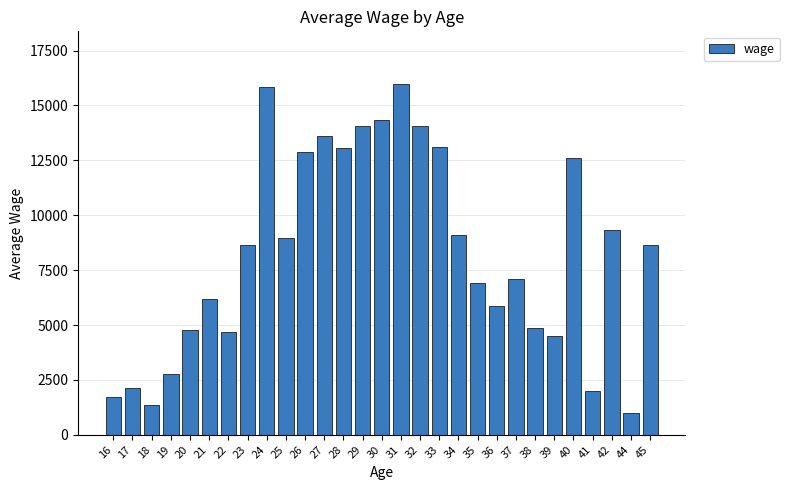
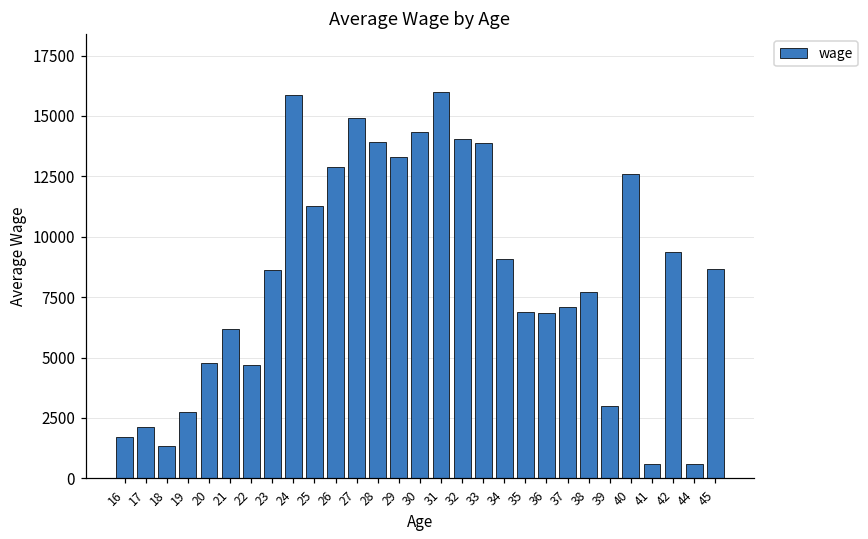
25: 9000 -> 11300
27: 13600 -> 14900
28: 13100 -> 13900
29: 14100 -> 13300
33: 13100 -> 13900
36: 5900 -> 6800
38: 4900 -> 7700
39: 4500 -> 3000
41: 2000 -> 600
44: 1000 -> 600
